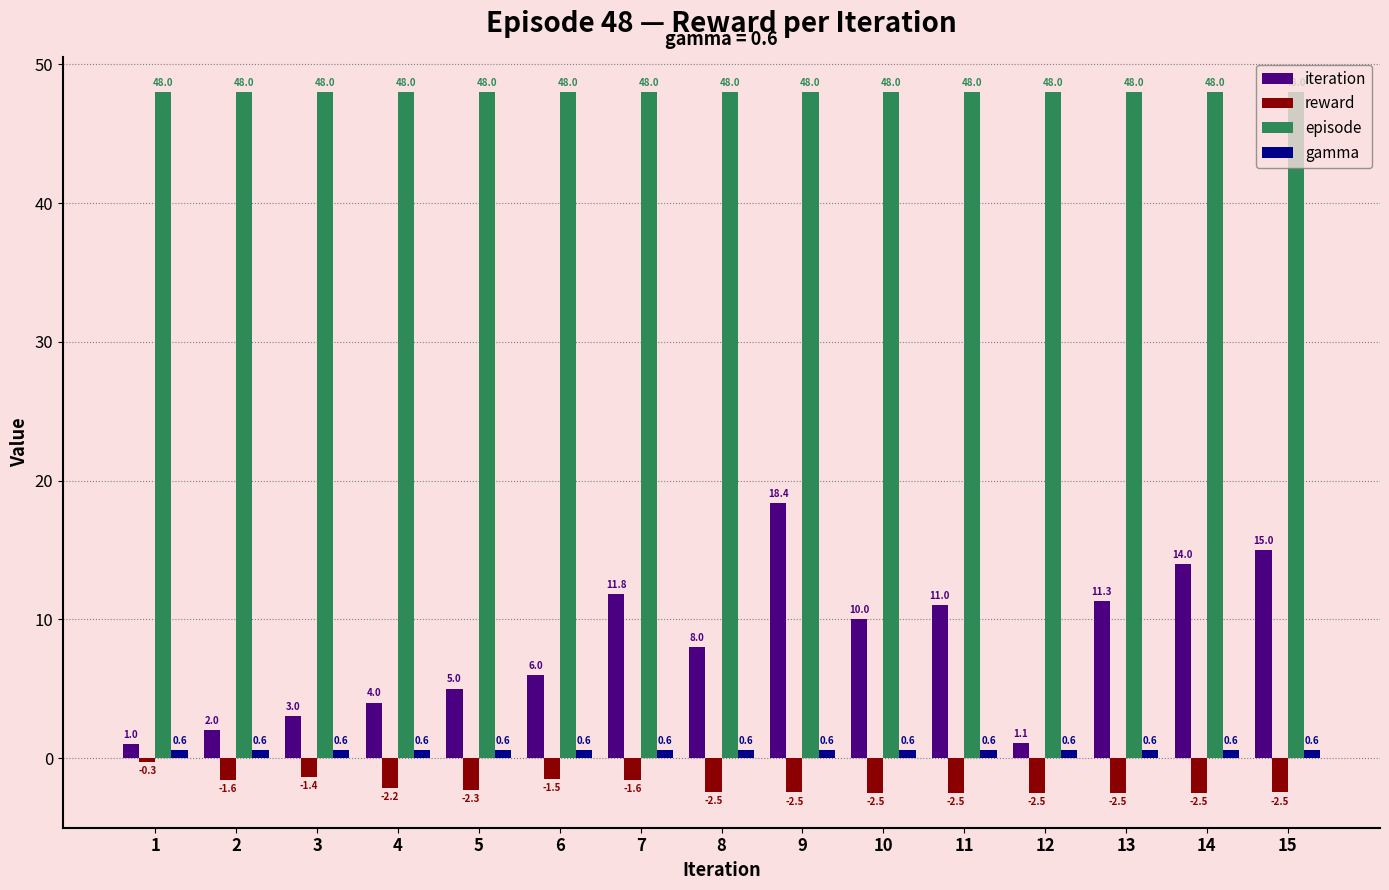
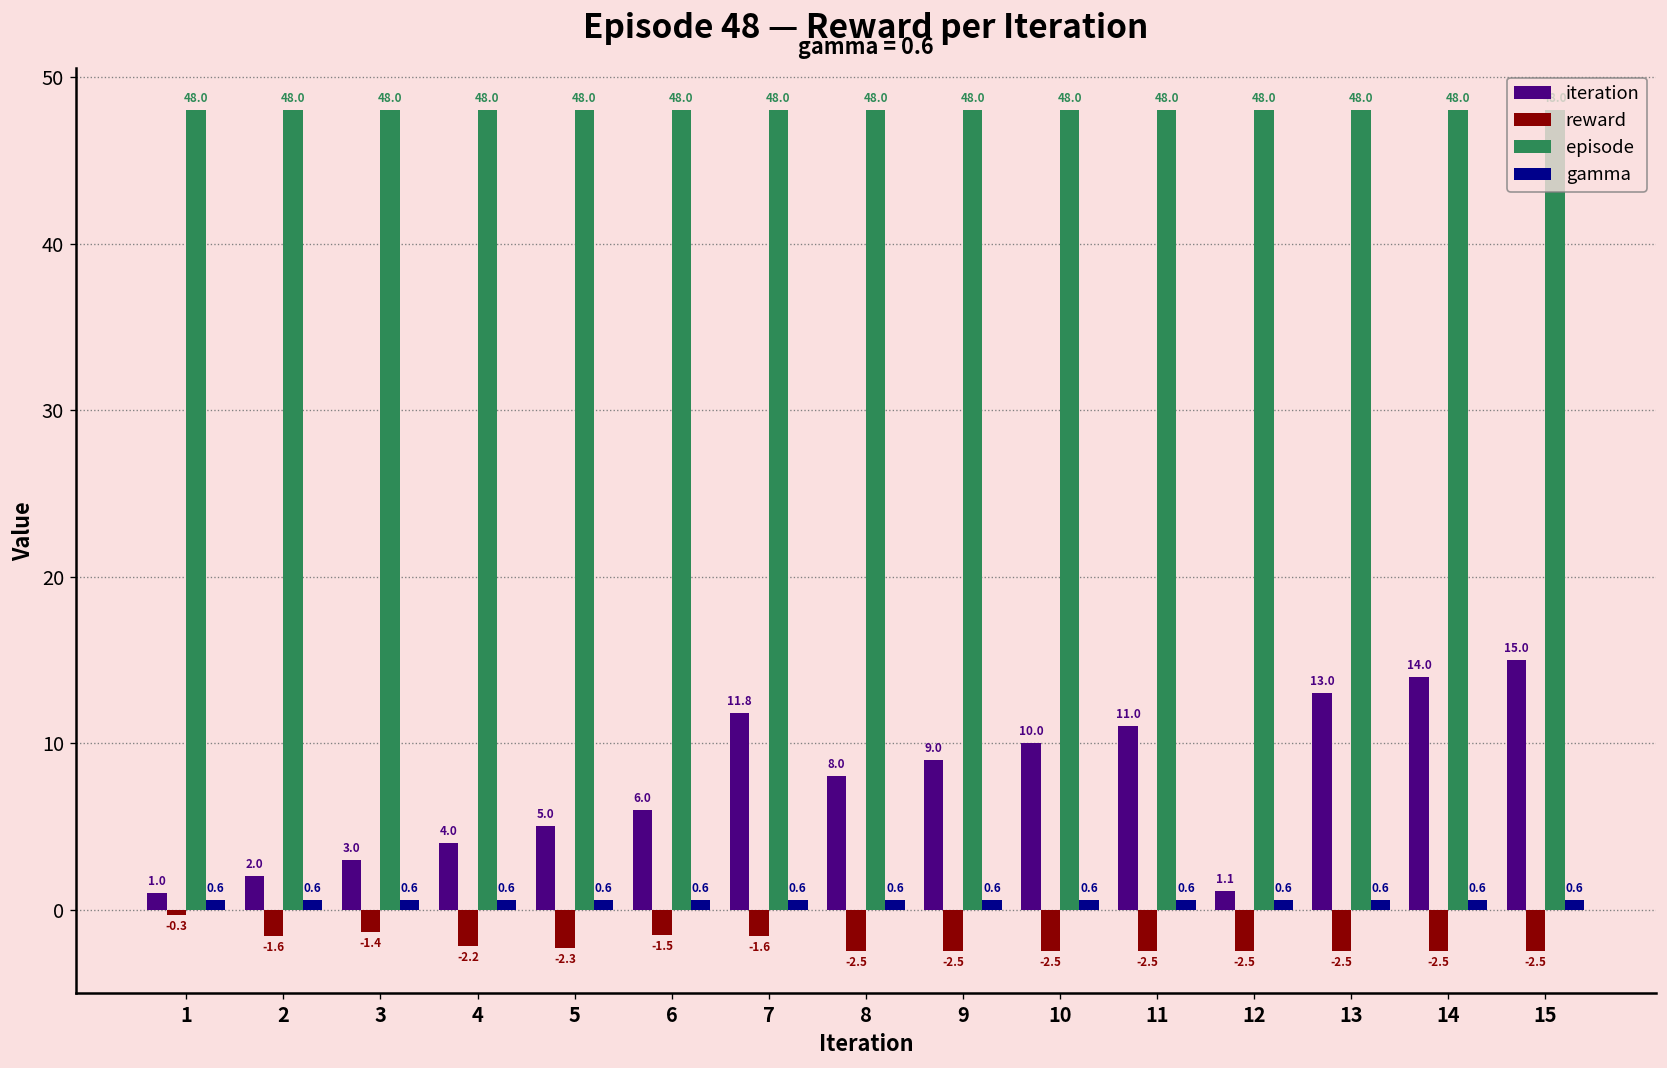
iteration, 9: 18.4 -> 9.0
iteration, 13: 11.3 -> 13.0
